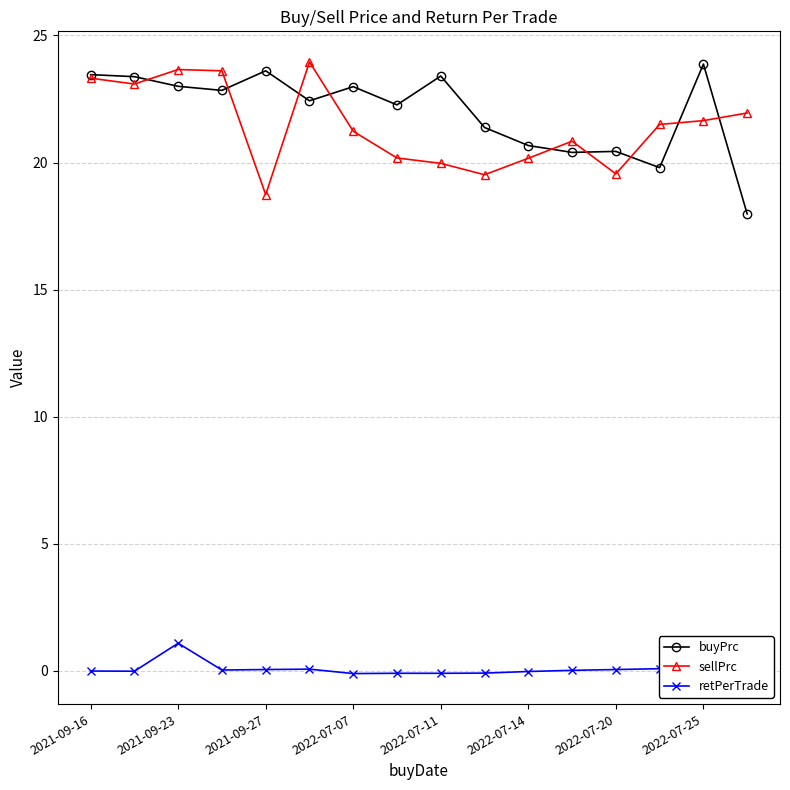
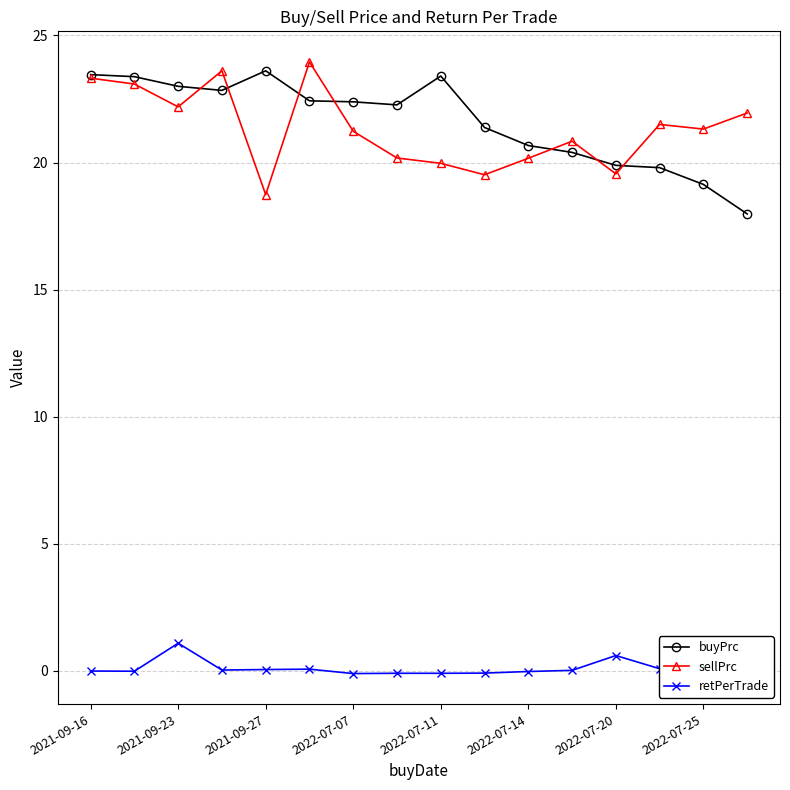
sellPrc, 2021-09-23: 23.7 -> 22.2
buyPrc, 2022-07-07: 23.0 -> 22.4
buyPrc, 2022-07-20: 20.4 -> 19.9
retPerTrade, 2022-07-20: 0.1 -> 0.6
buyPrc, 2022-07-25: 23.9 -> 19.1
sellPrc, 2022-07-25: 21.6 -> 21.3
